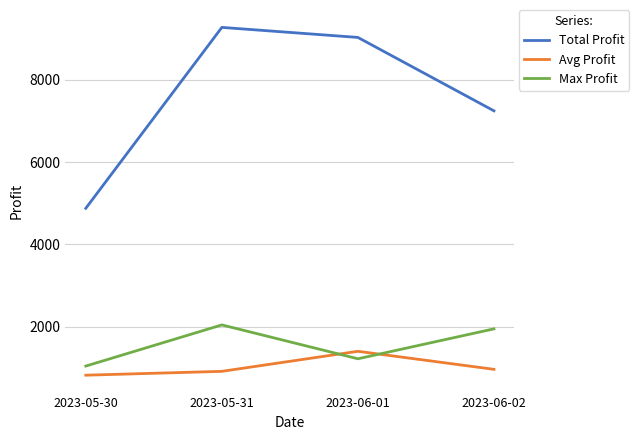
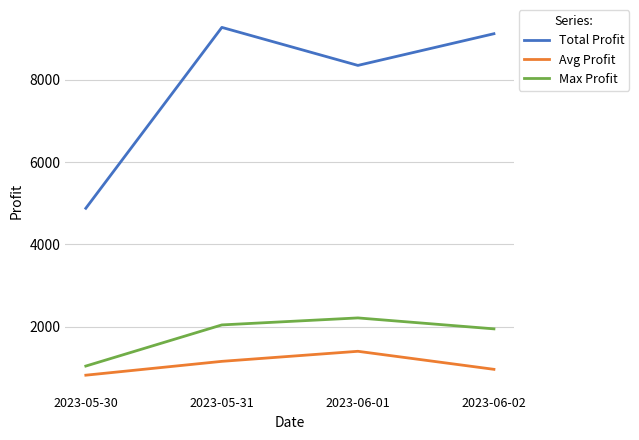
Avg Profit, 2023-05-31: 900 -> 1200
Total Profit, 2023-06-01: 9000 -> 8400
Max Profit, 2023-06-01: 1200 -> 2200
Total Profit, 2023-06-02: 7200 -> 9100
